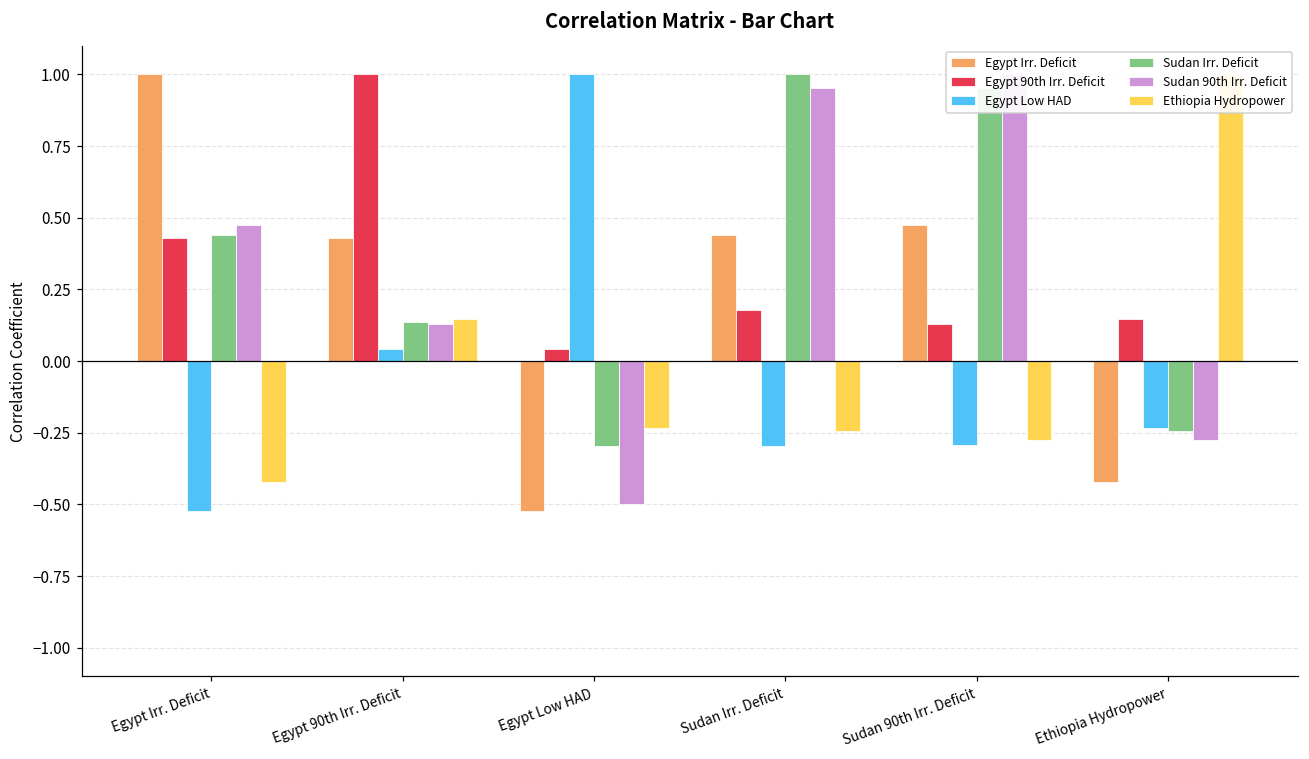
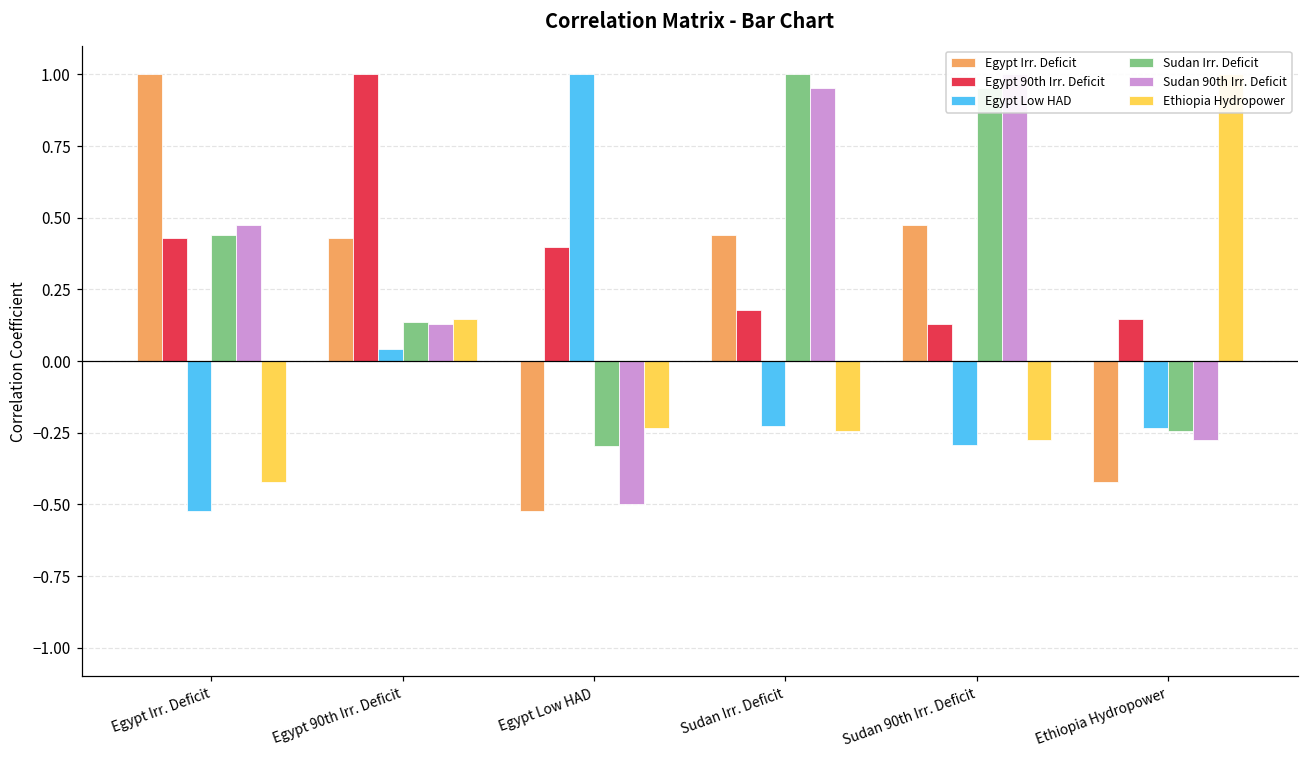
Egypt 90th Irr. Deficit, Egypt Low HAD: 0.04 -> 0.40
Egypt Low HAD, Sudan Irr. Deficit: -0.30 -> -0.23
